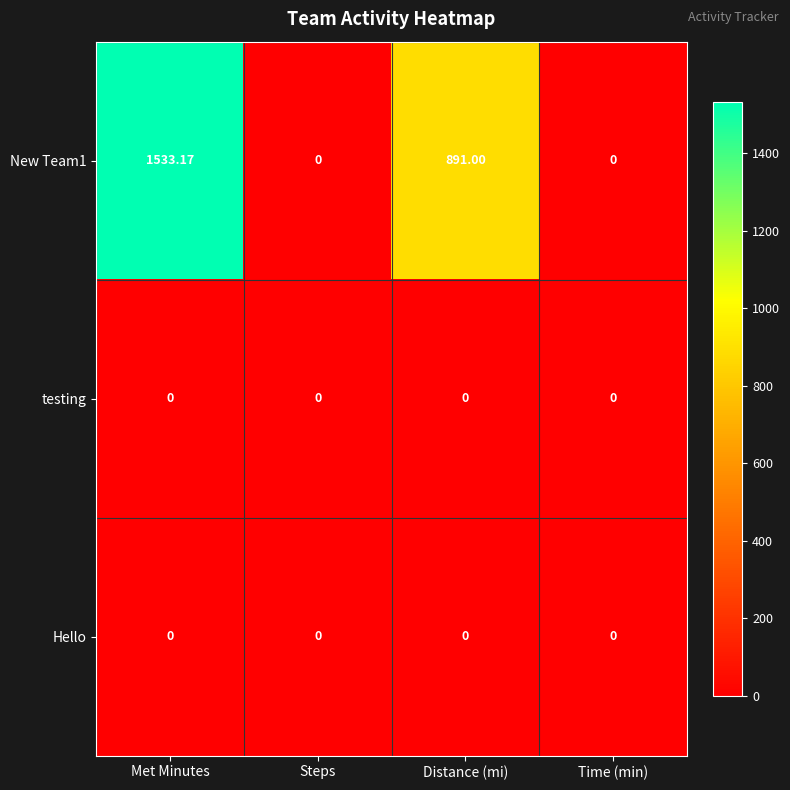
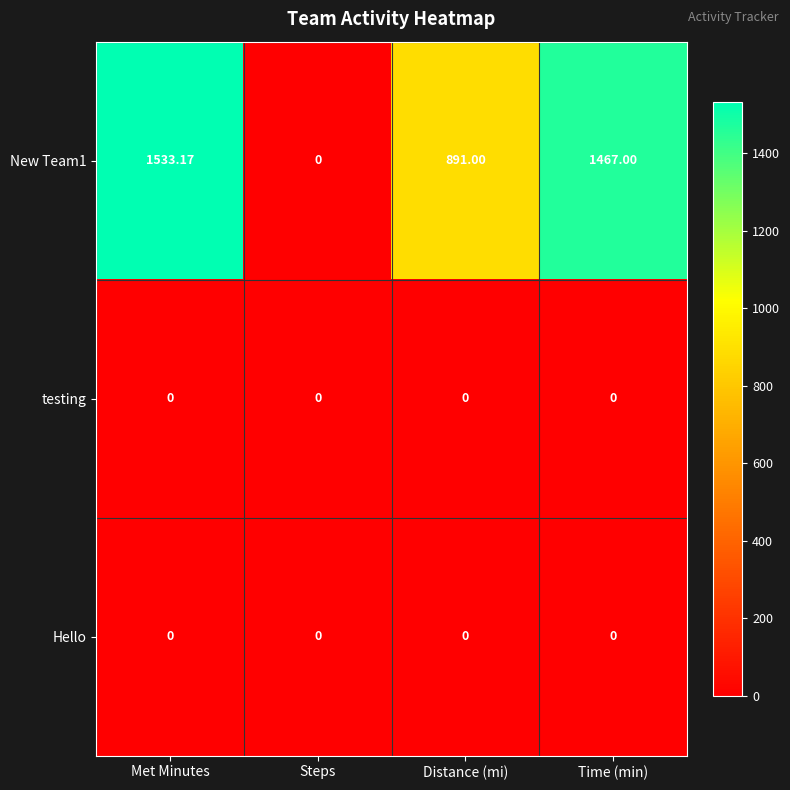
New Team1, Time (min): 0 -> 1467.00
